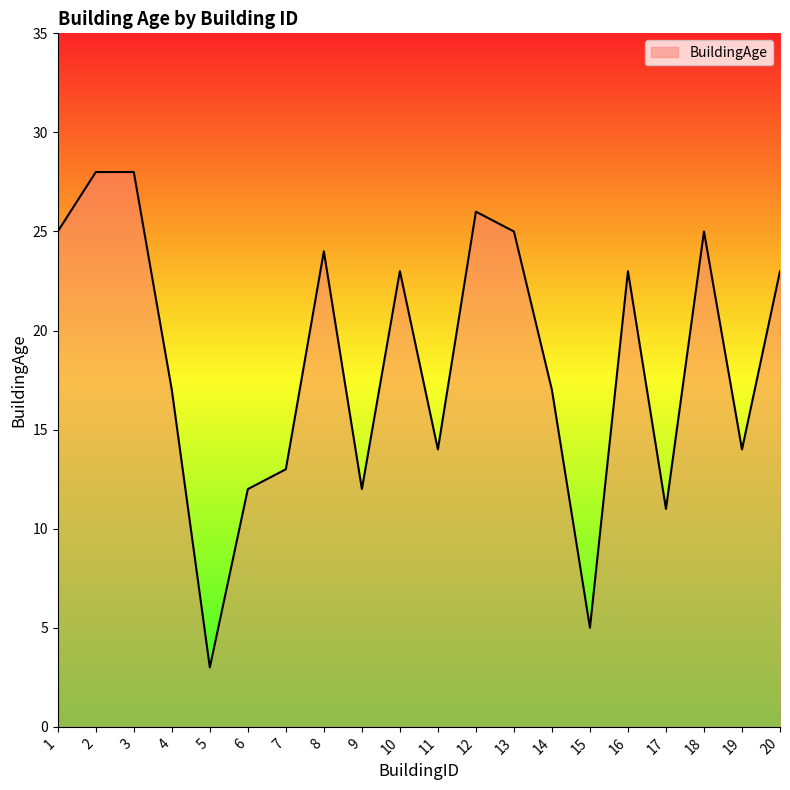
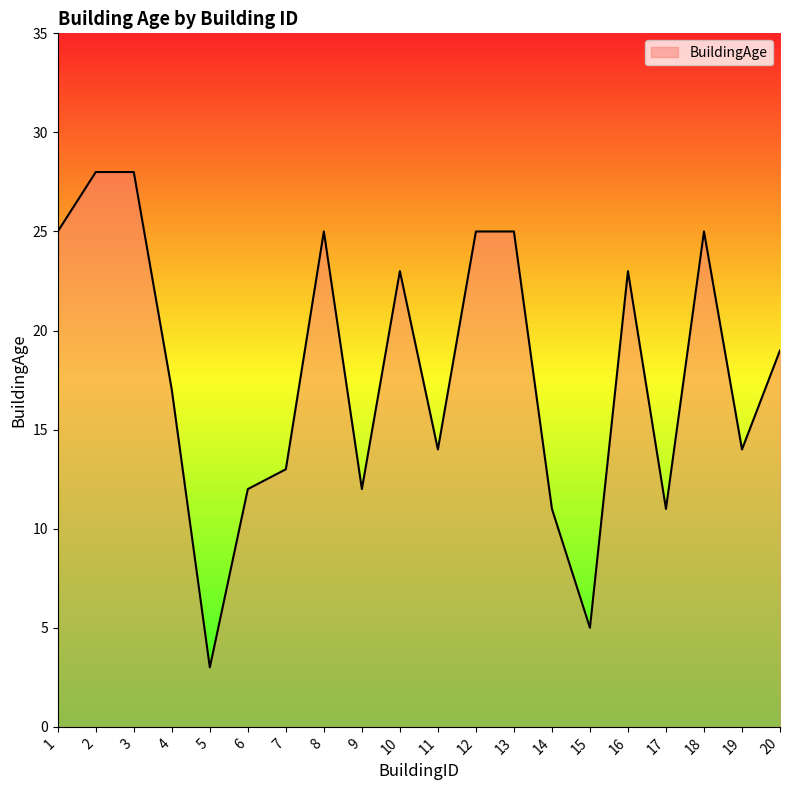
8: 24 -> 25
12: 26 -> 25
14: 17 -> 11
20: 23 -> 19
